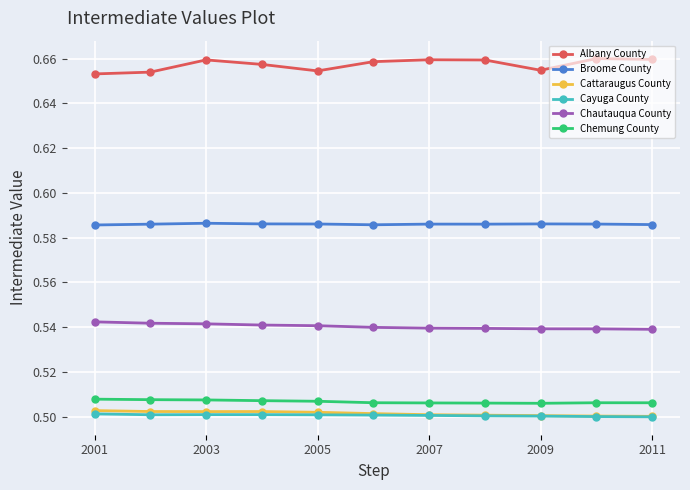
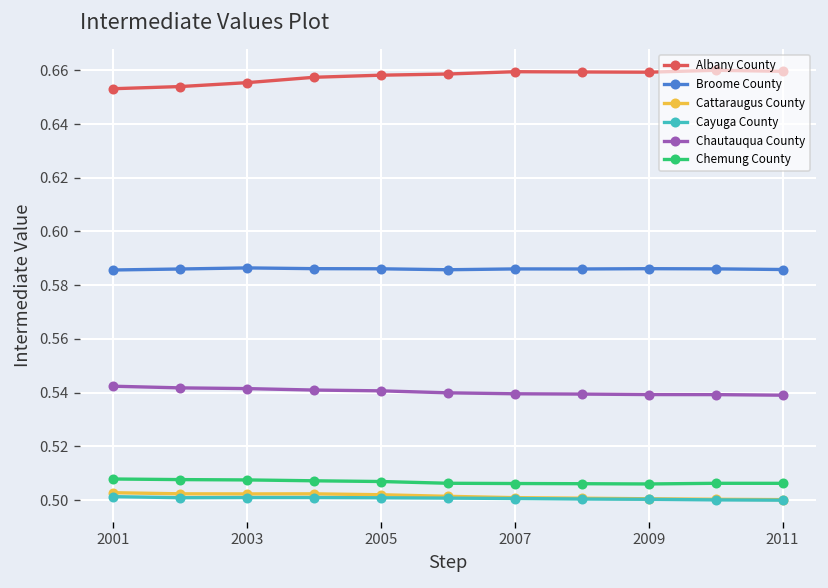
Albany County, 2003: 0.659 -> 0.655
Albany County, 2005: 0.654 -> 0.658
Albany County, 2009: 0.655 -> 0.659
